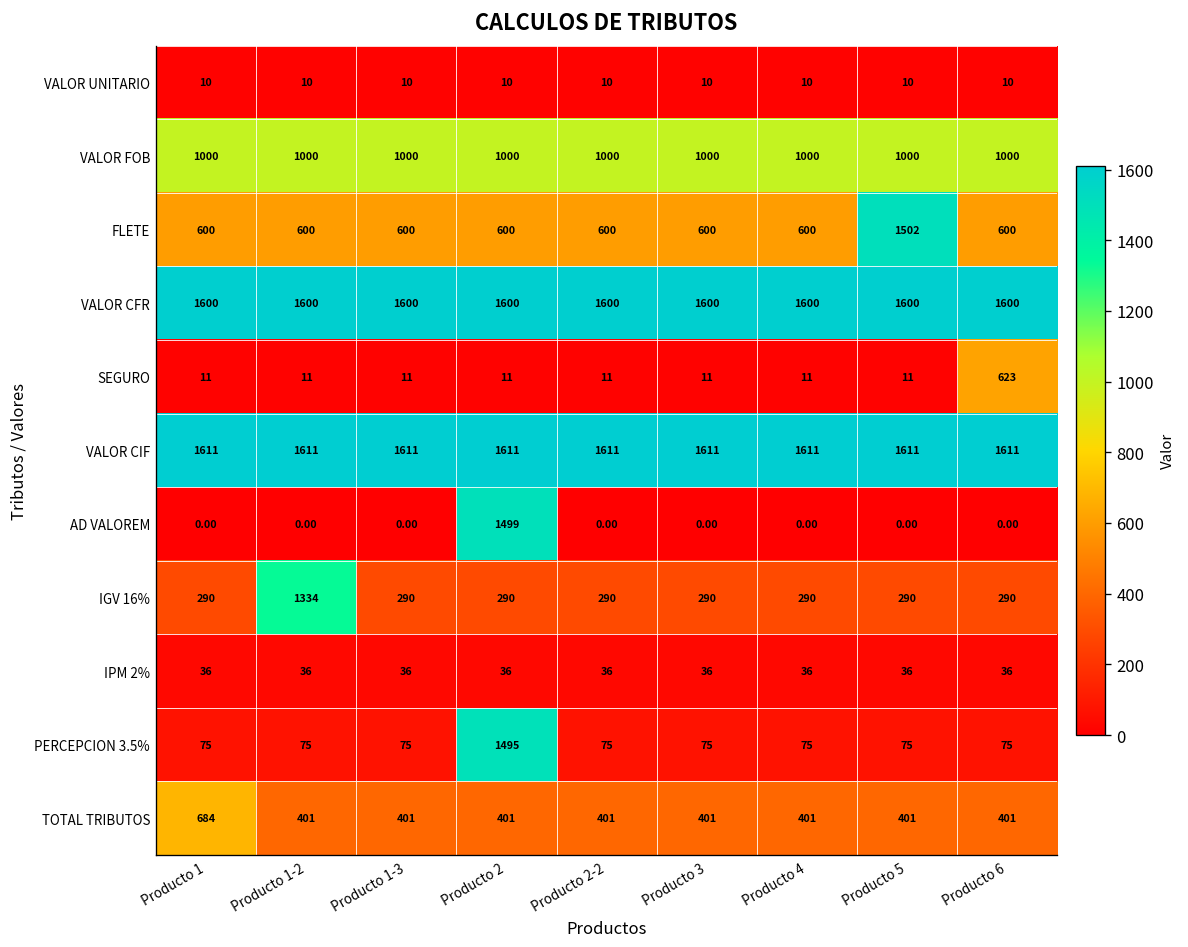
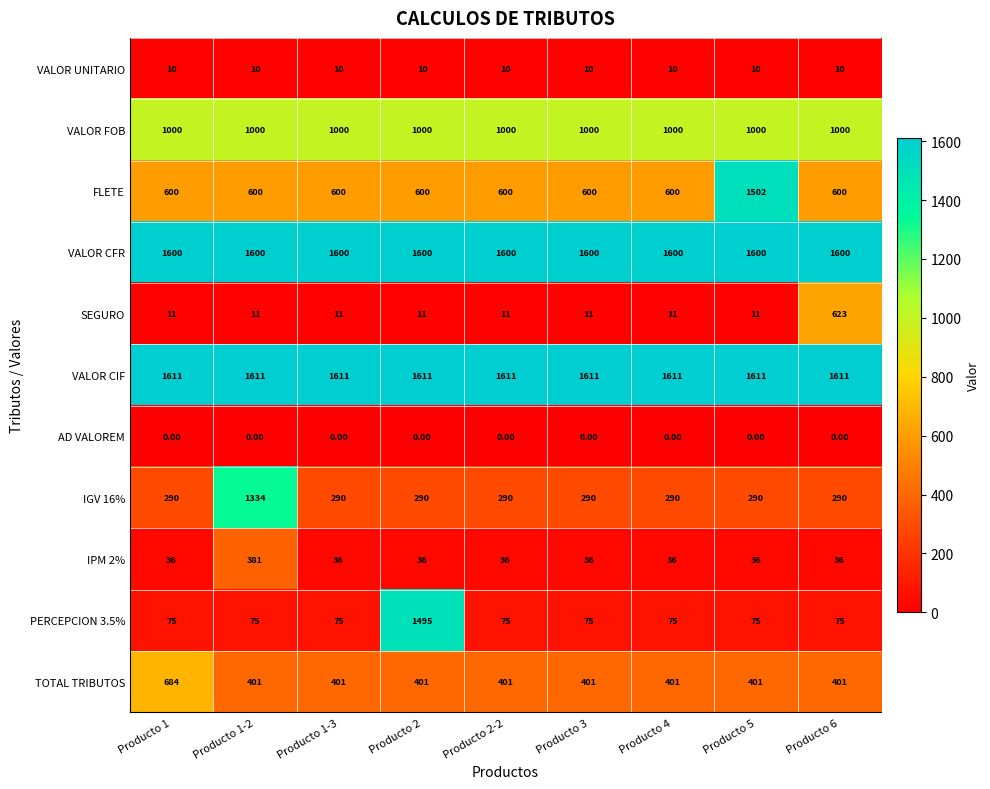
AD VALOREM, Producto 2: 1499 -> 0.00
IPM 2%, Producto 1-2: 36 -> 381
